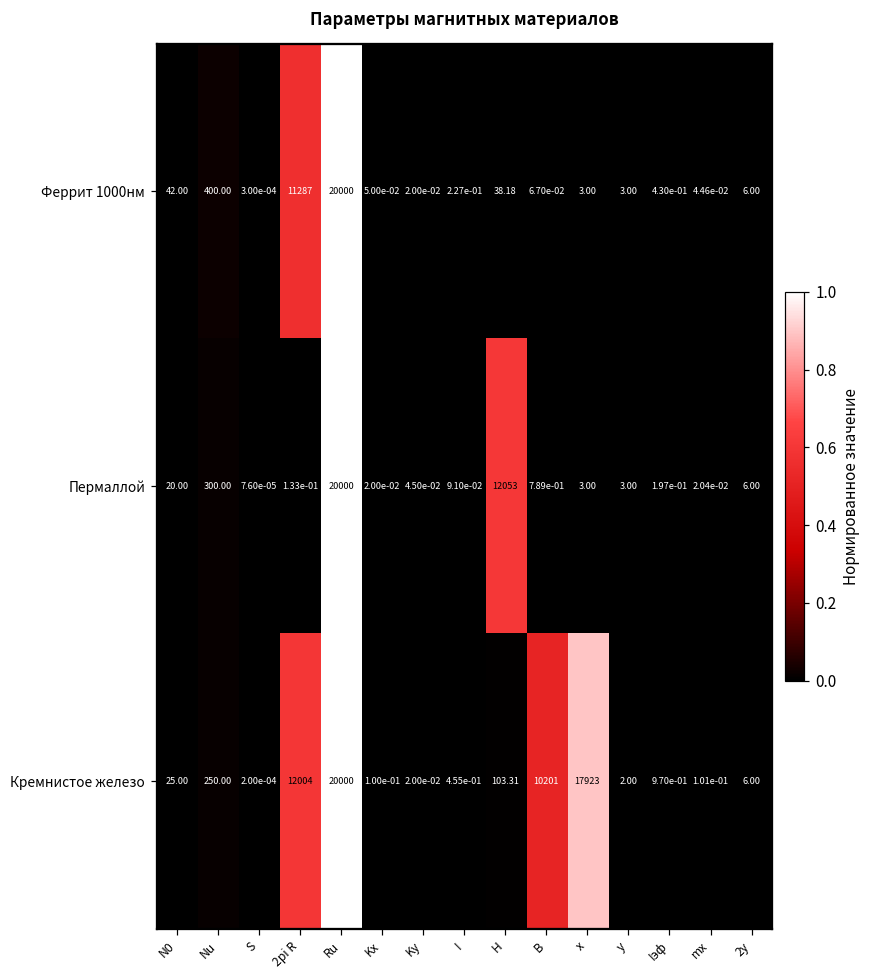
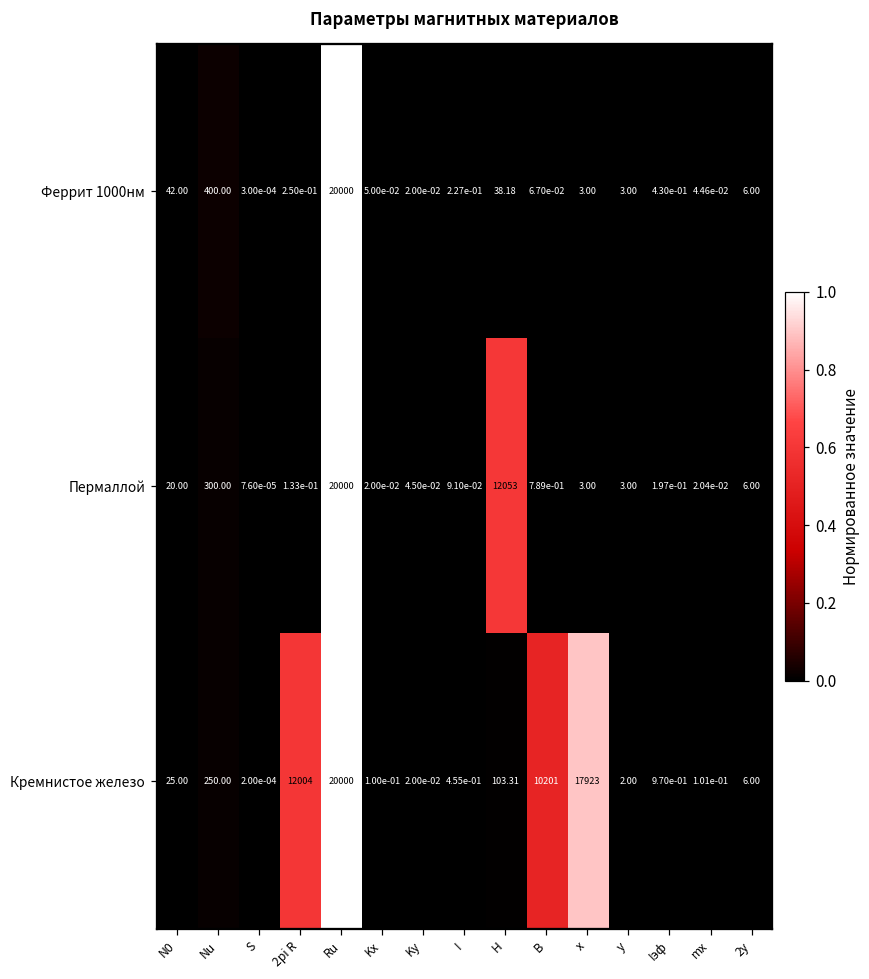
Феррит 1000нм, 2pi R: 11287 -> 2.50e-01
